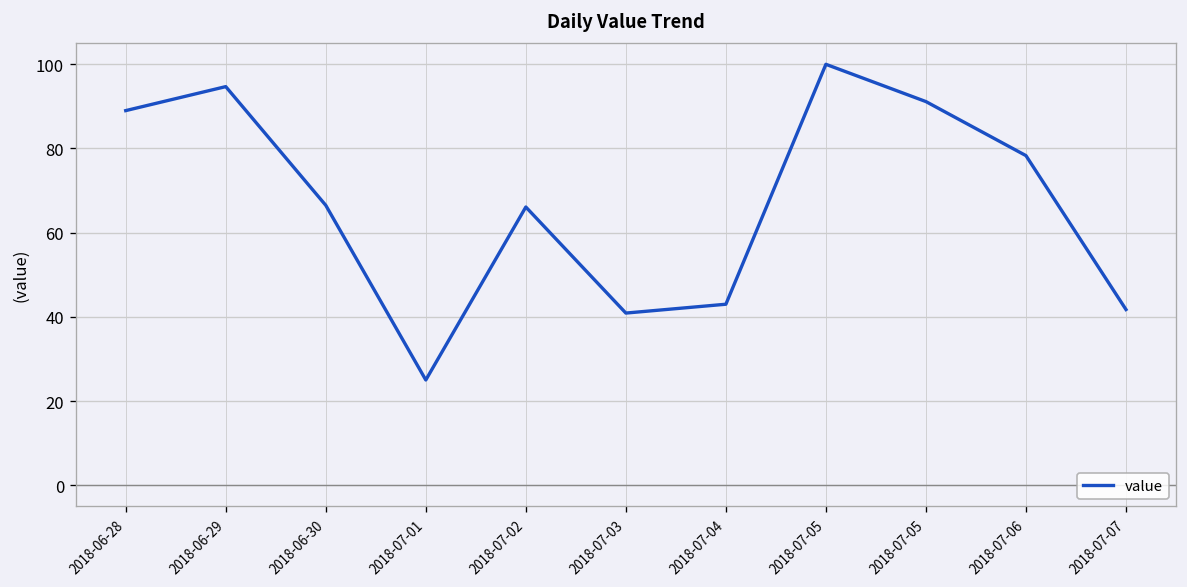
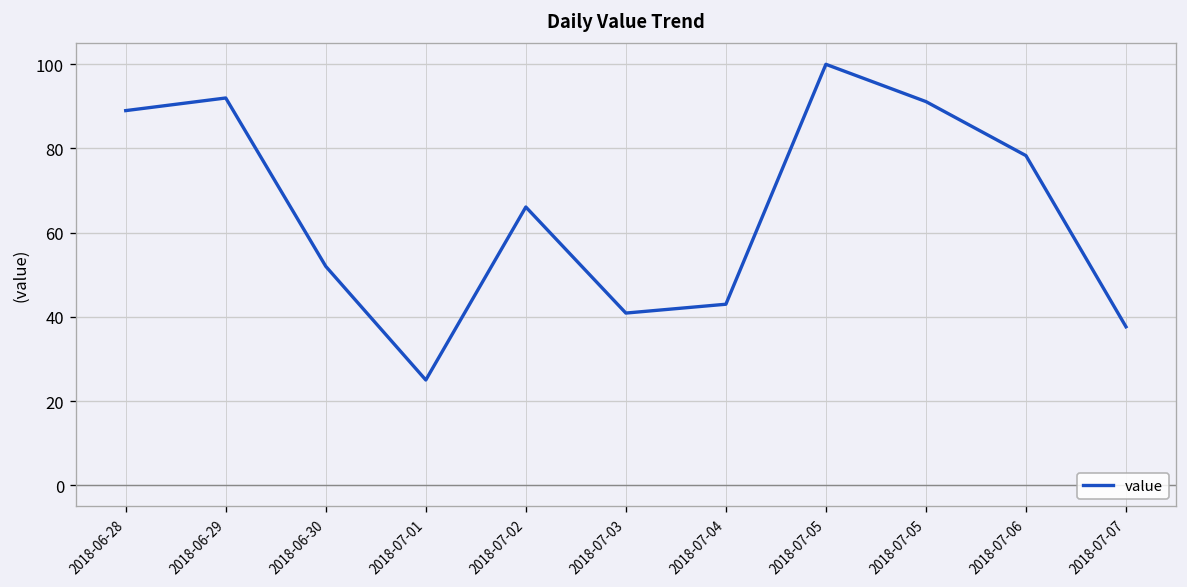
2018-06-29: 95 -> 92
2018-06-30: 67 -> 52
2018-07-07: 42 -> 38
